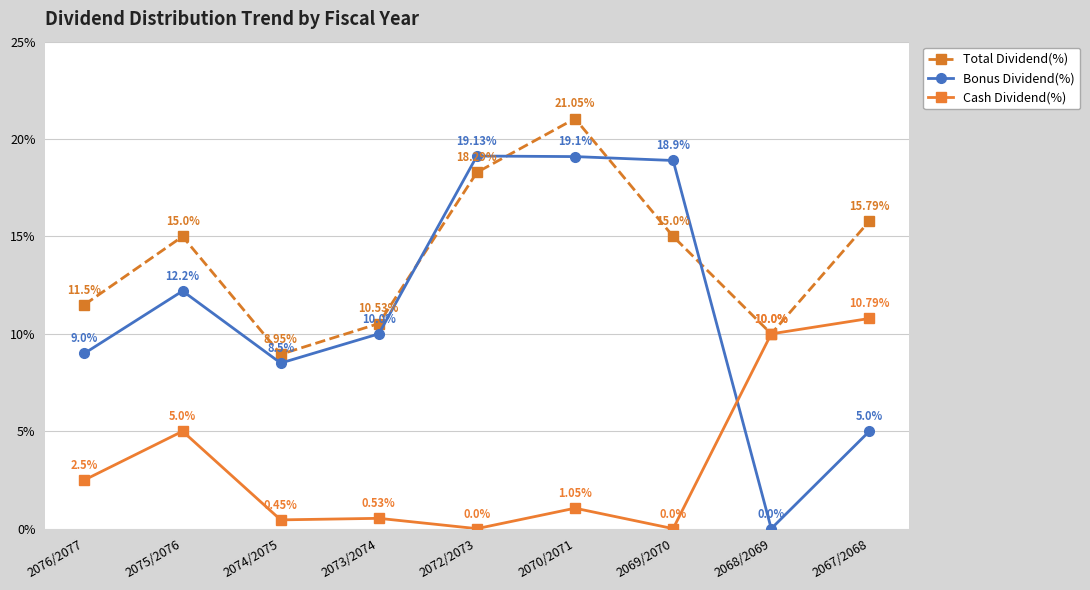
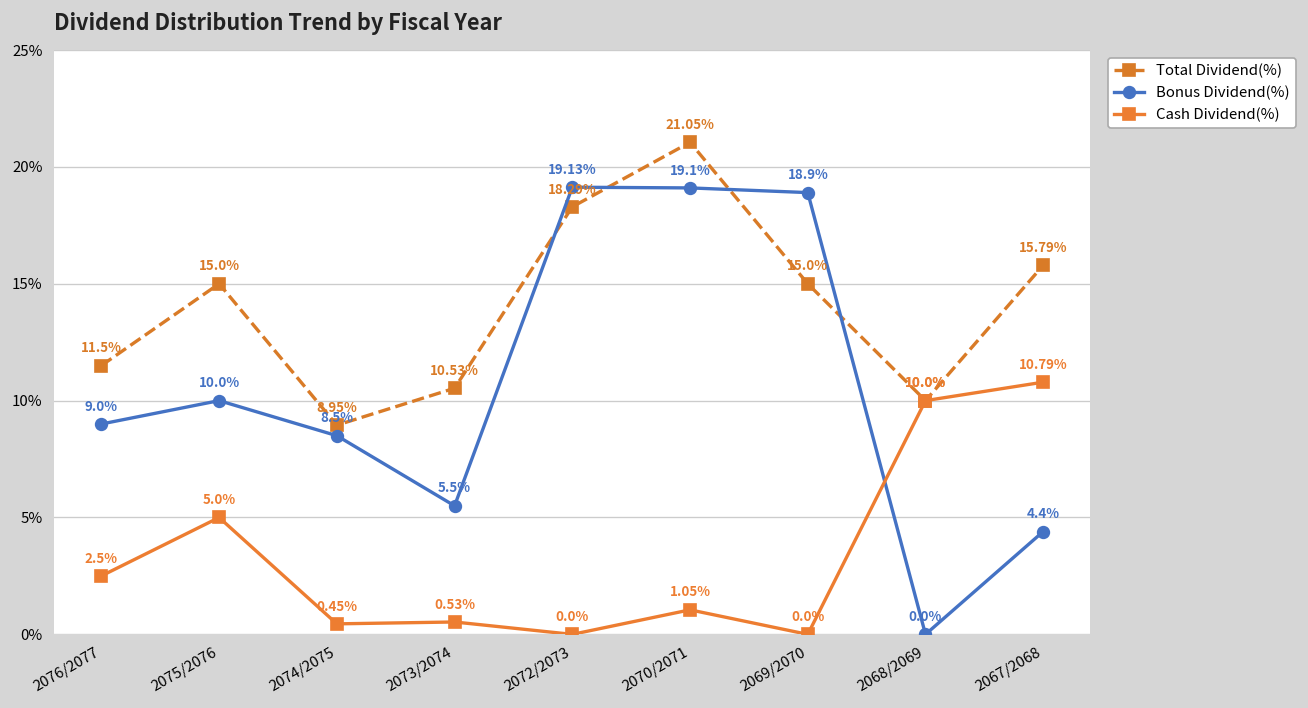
Bonus Dividend(%), 2075/2076: 12.2% -> 10.0%
Bonus Dividend(%), 2073/2074: 10.0% -> 5.5%
Bonus Dividend(%), 2067/2068: 5.0% -> 4.4%
